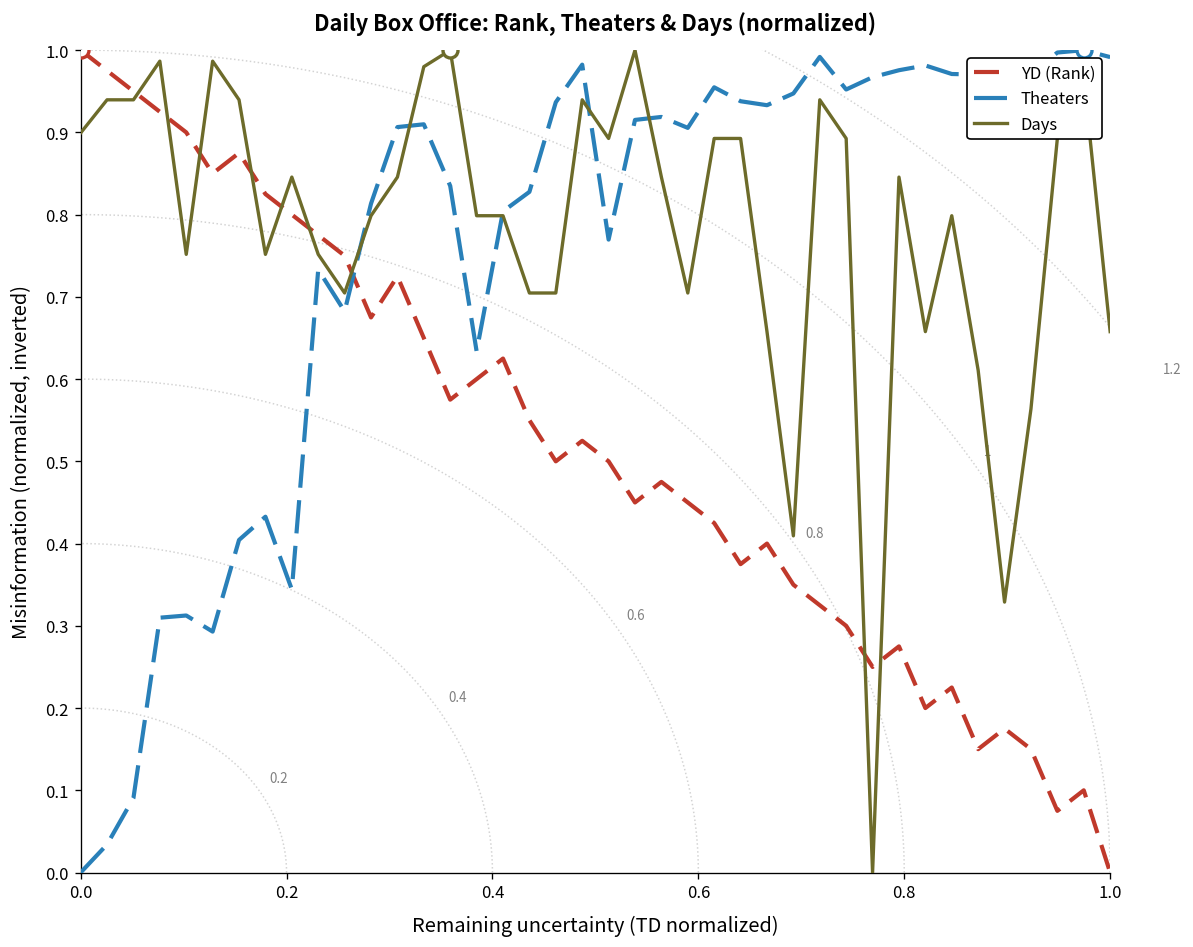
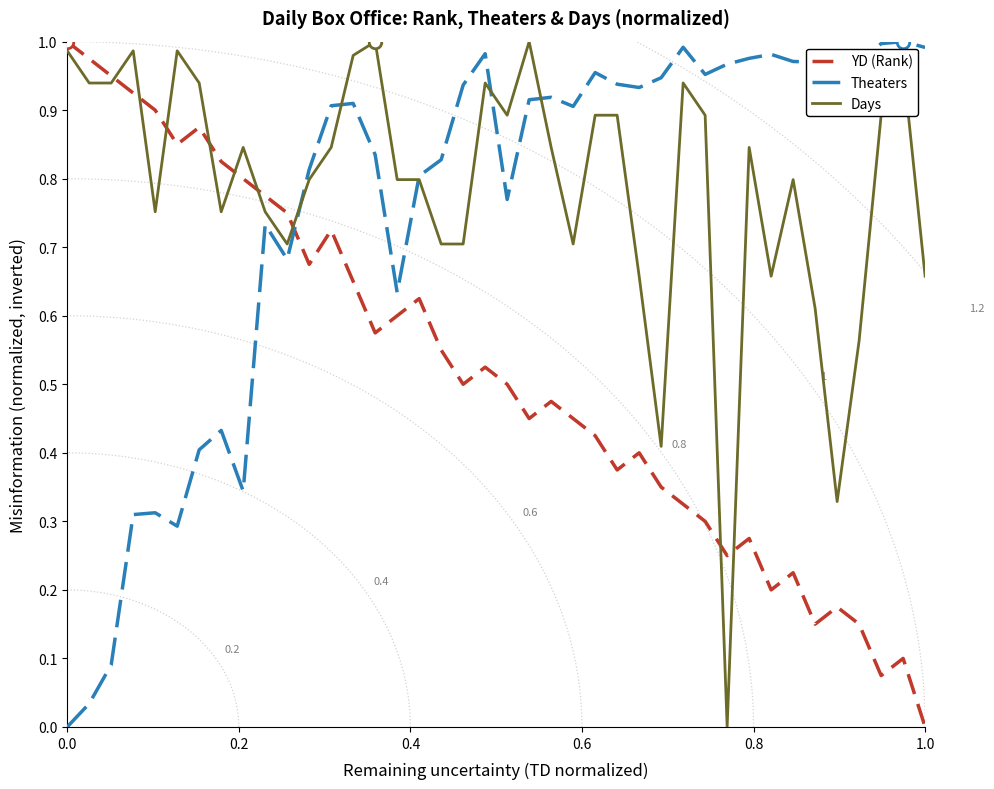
Days, 0.0: 0.90 -> 0.99
